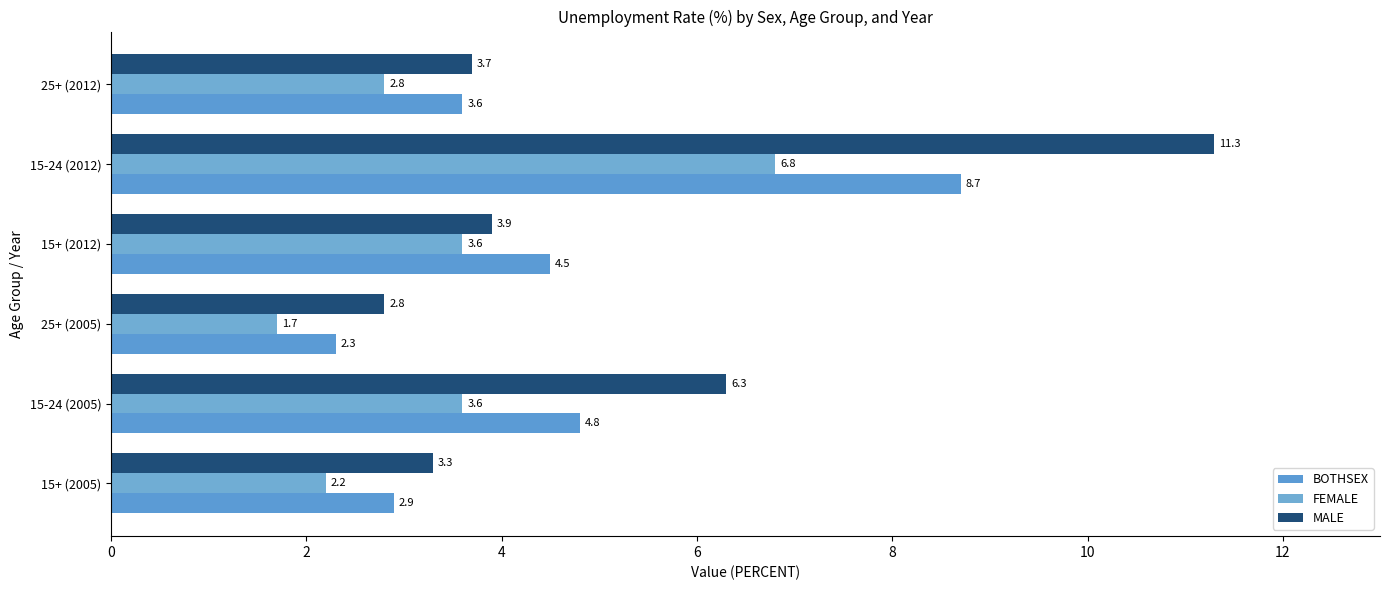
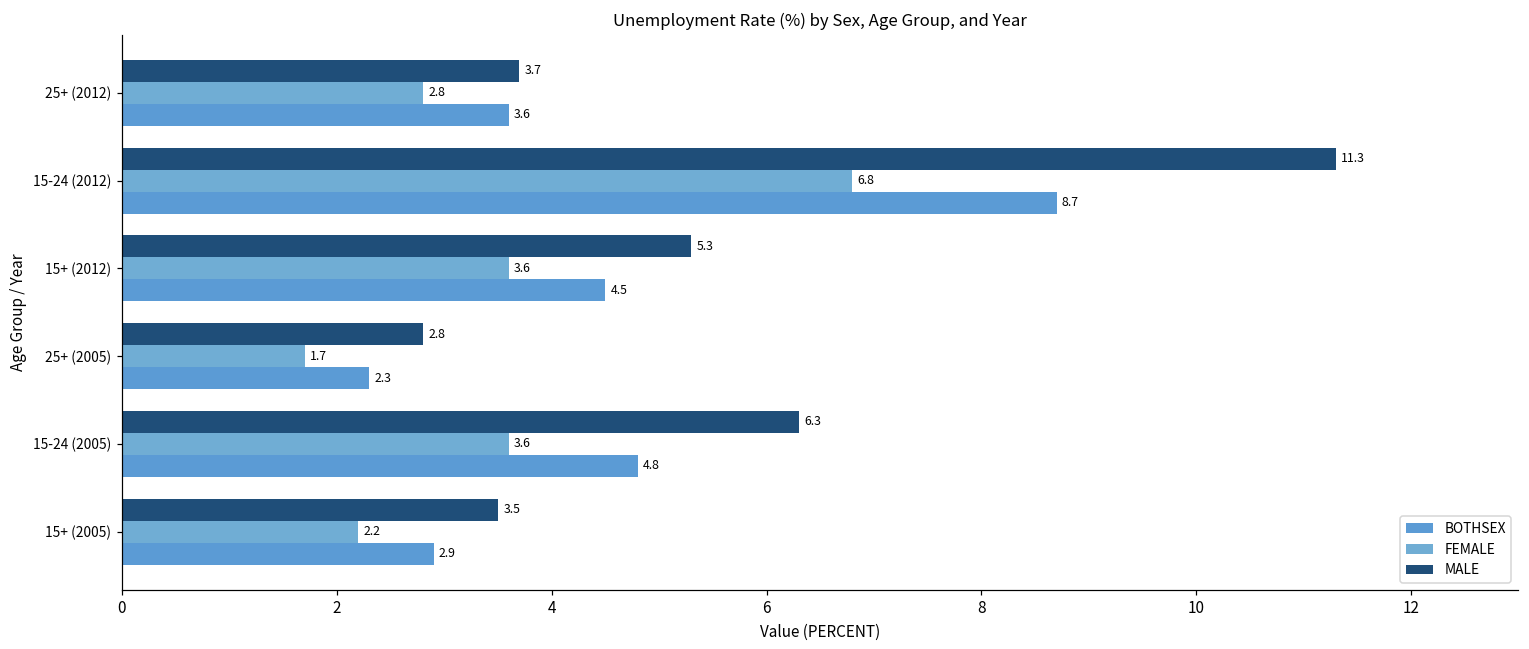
MALE, 15+ (2012): 3.9 -> 5.3
MALE, 15+ (2005): 3.3 -> 3.5
